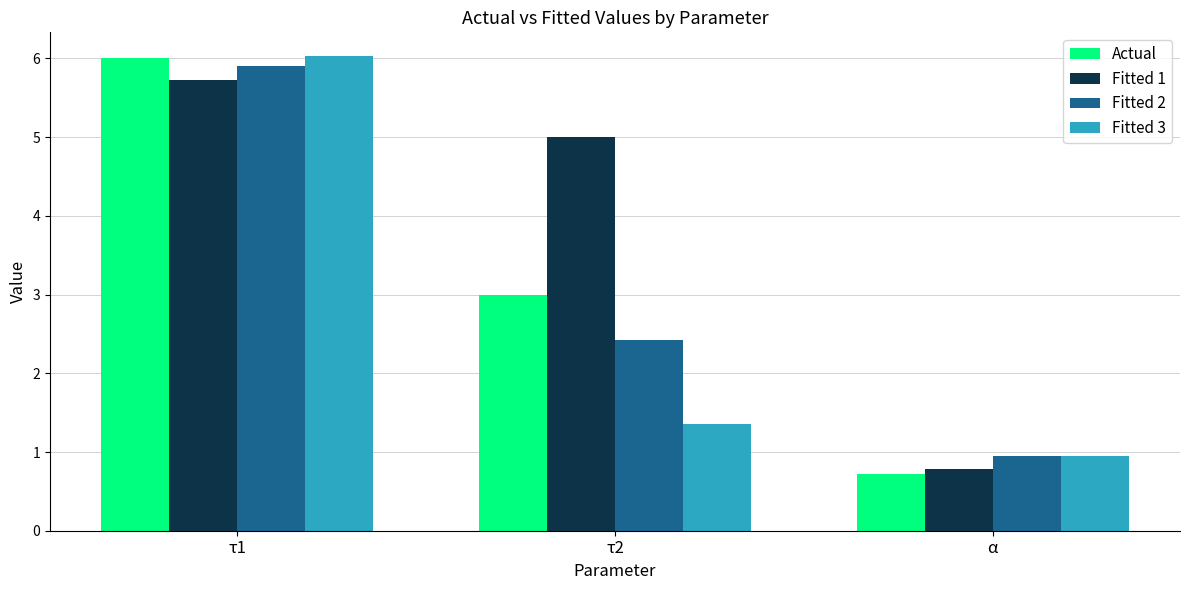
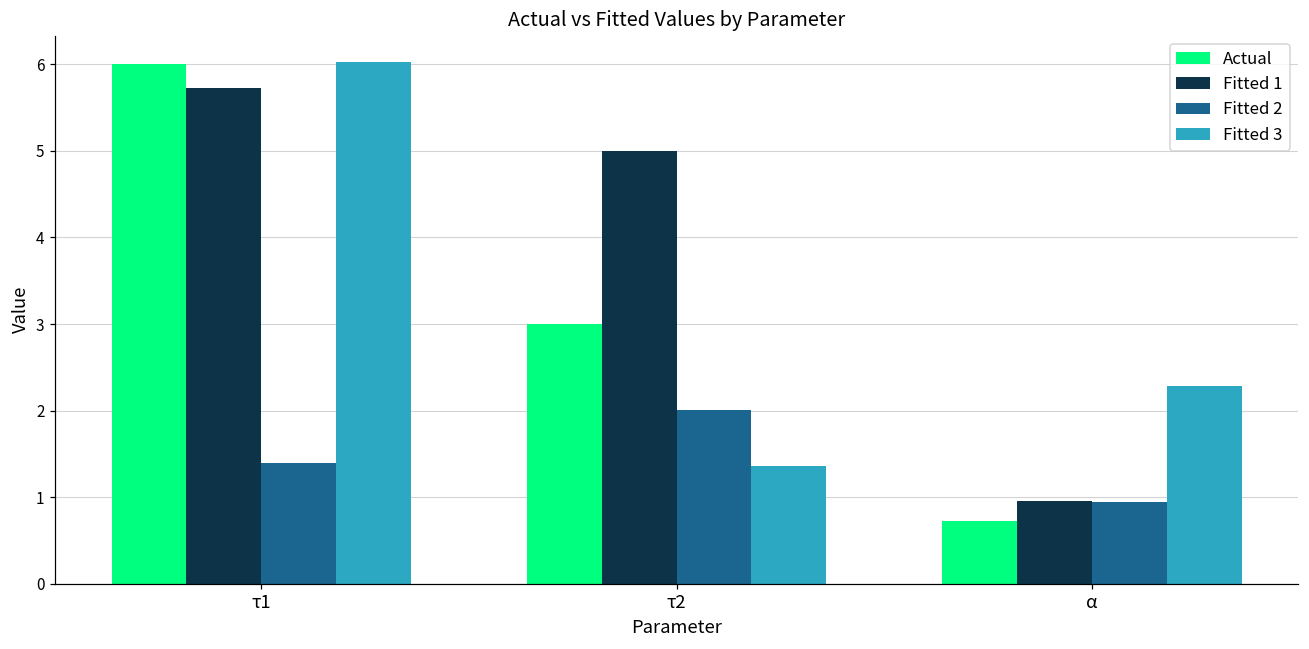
Fitted 2, τ1: 5.9 -> 1.4
Fitted 2, τ2: 2.4 -> 2.0
Fitted 1, α: 0.8 -> 1.0
Fitted 3, α: 1.0 -> 2.3
